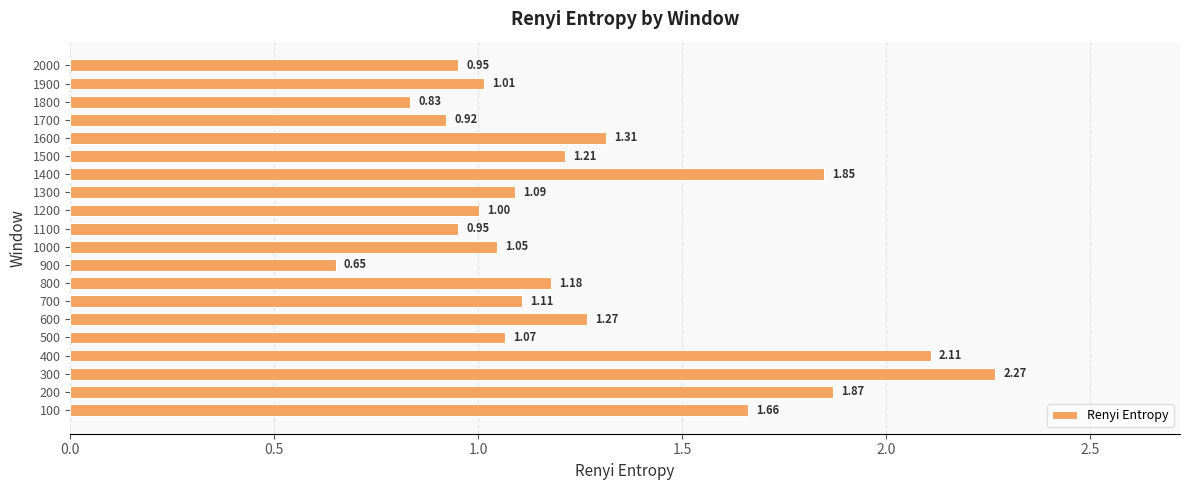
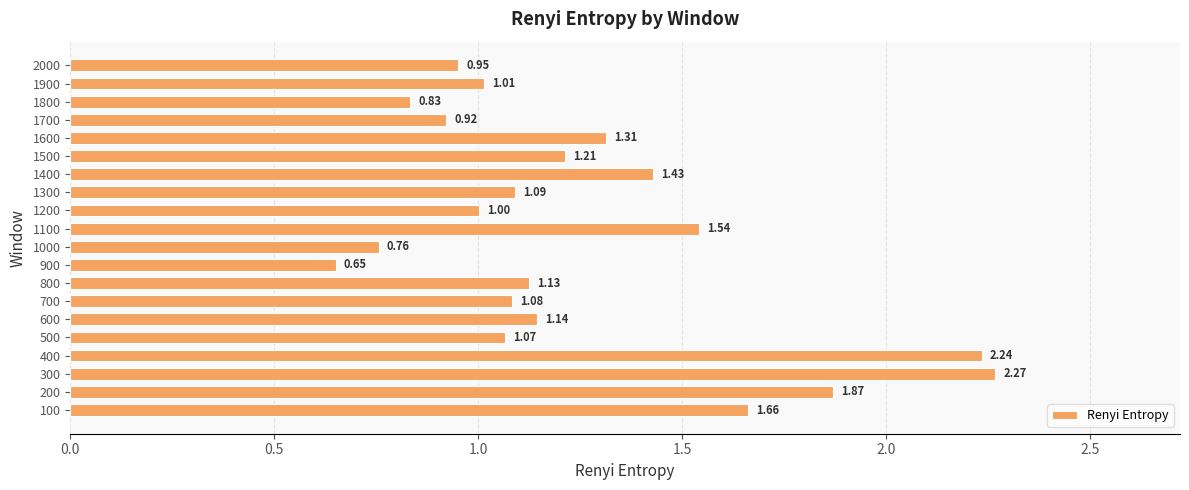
1400: 1.85 -> 1.43
1100: 0.95 -> 1.54
1000: 1.05 -> 0.76
800: 1.18 -> 1.13
700: 1.11 -> 1.08
600: 1.27 -> 1.14
400: 2.11 -> 2.24
